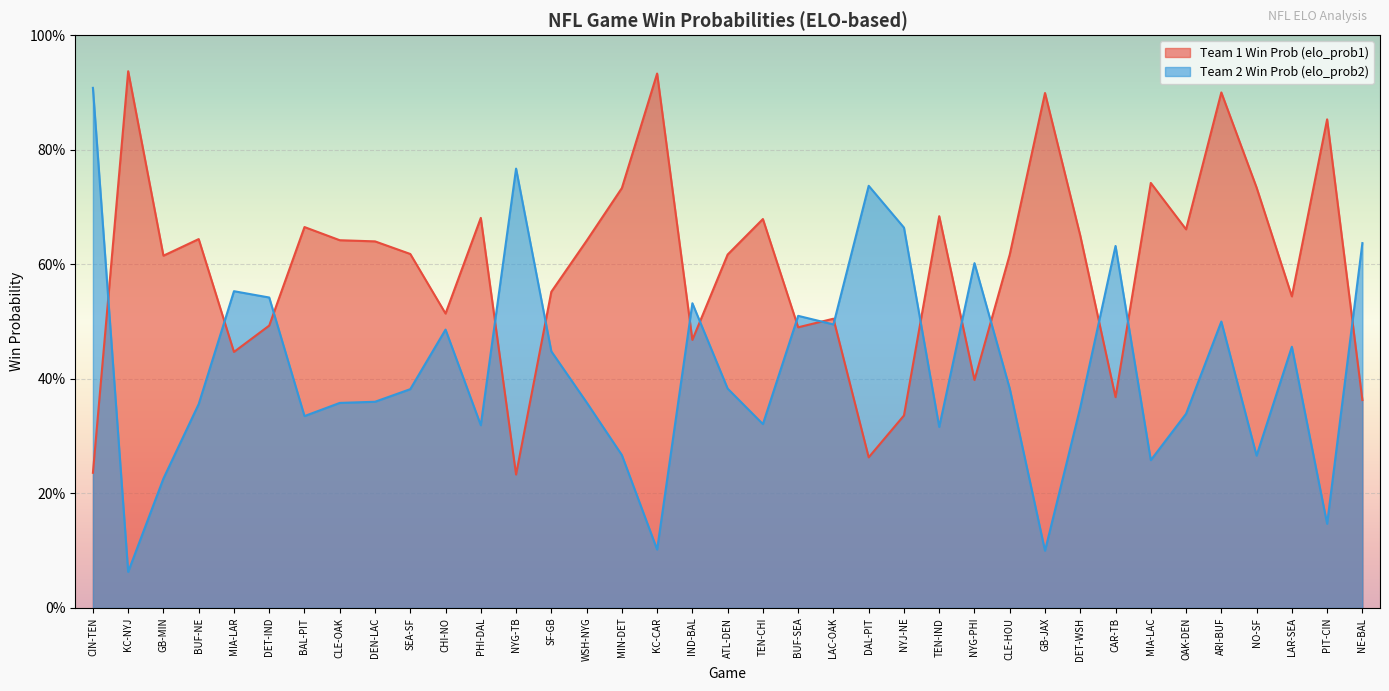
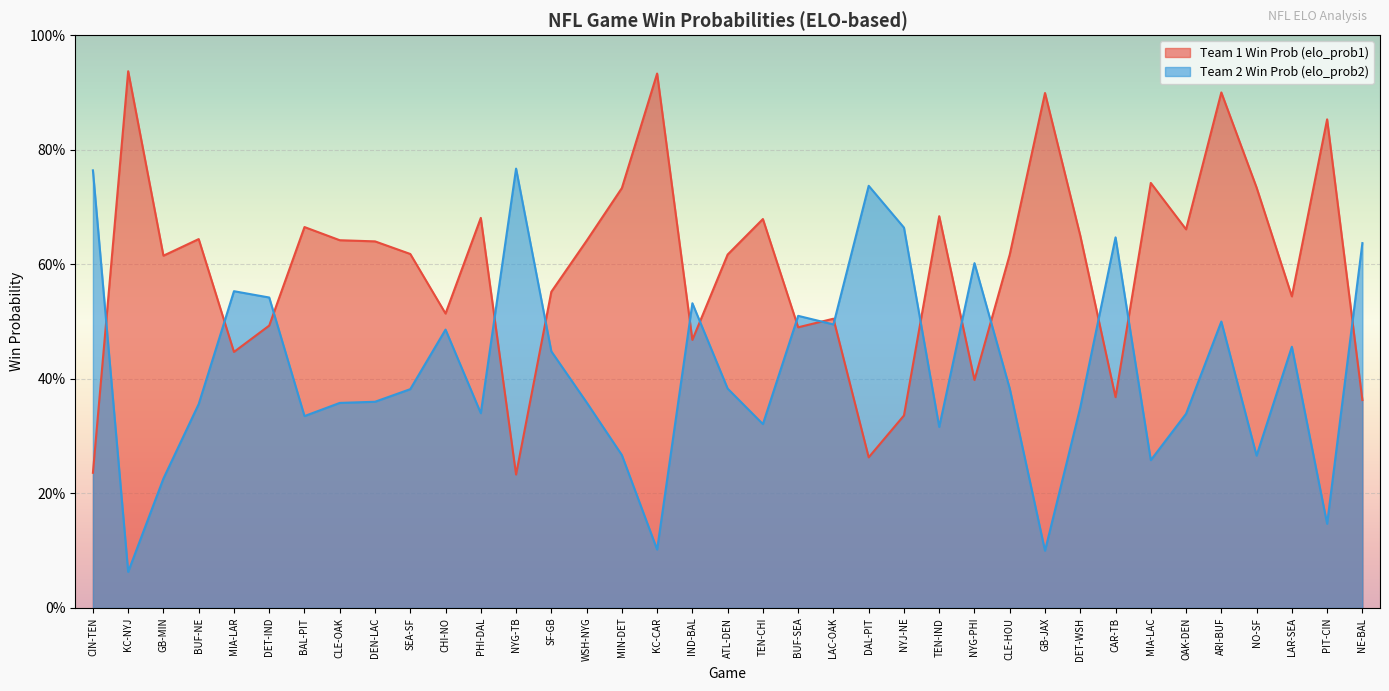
Team 2 Win Prob (elo_prob2), CIN-TEN: 91% -> 76%
Team 2 Win Prob (elo_prob2), PHI-DAL: 32% -> 34%
Team 2 Win Prob (elo_prob2), CAR-TB: 63% -> 65%
